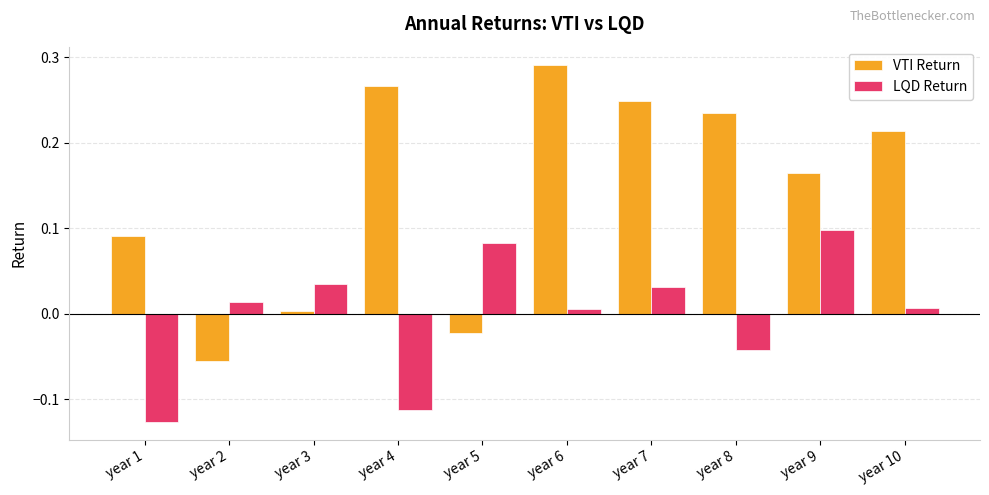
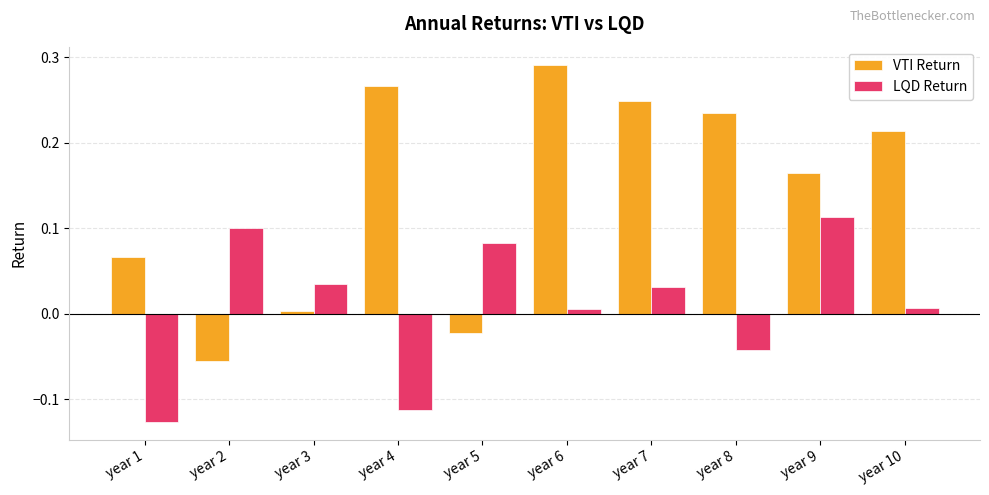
VTI Return, year 1: 0.09 -> 0.07
LQD Return, year 2: 0.01 -> 0.10
LQD Return, year 9: 0.10 -> 0.11
